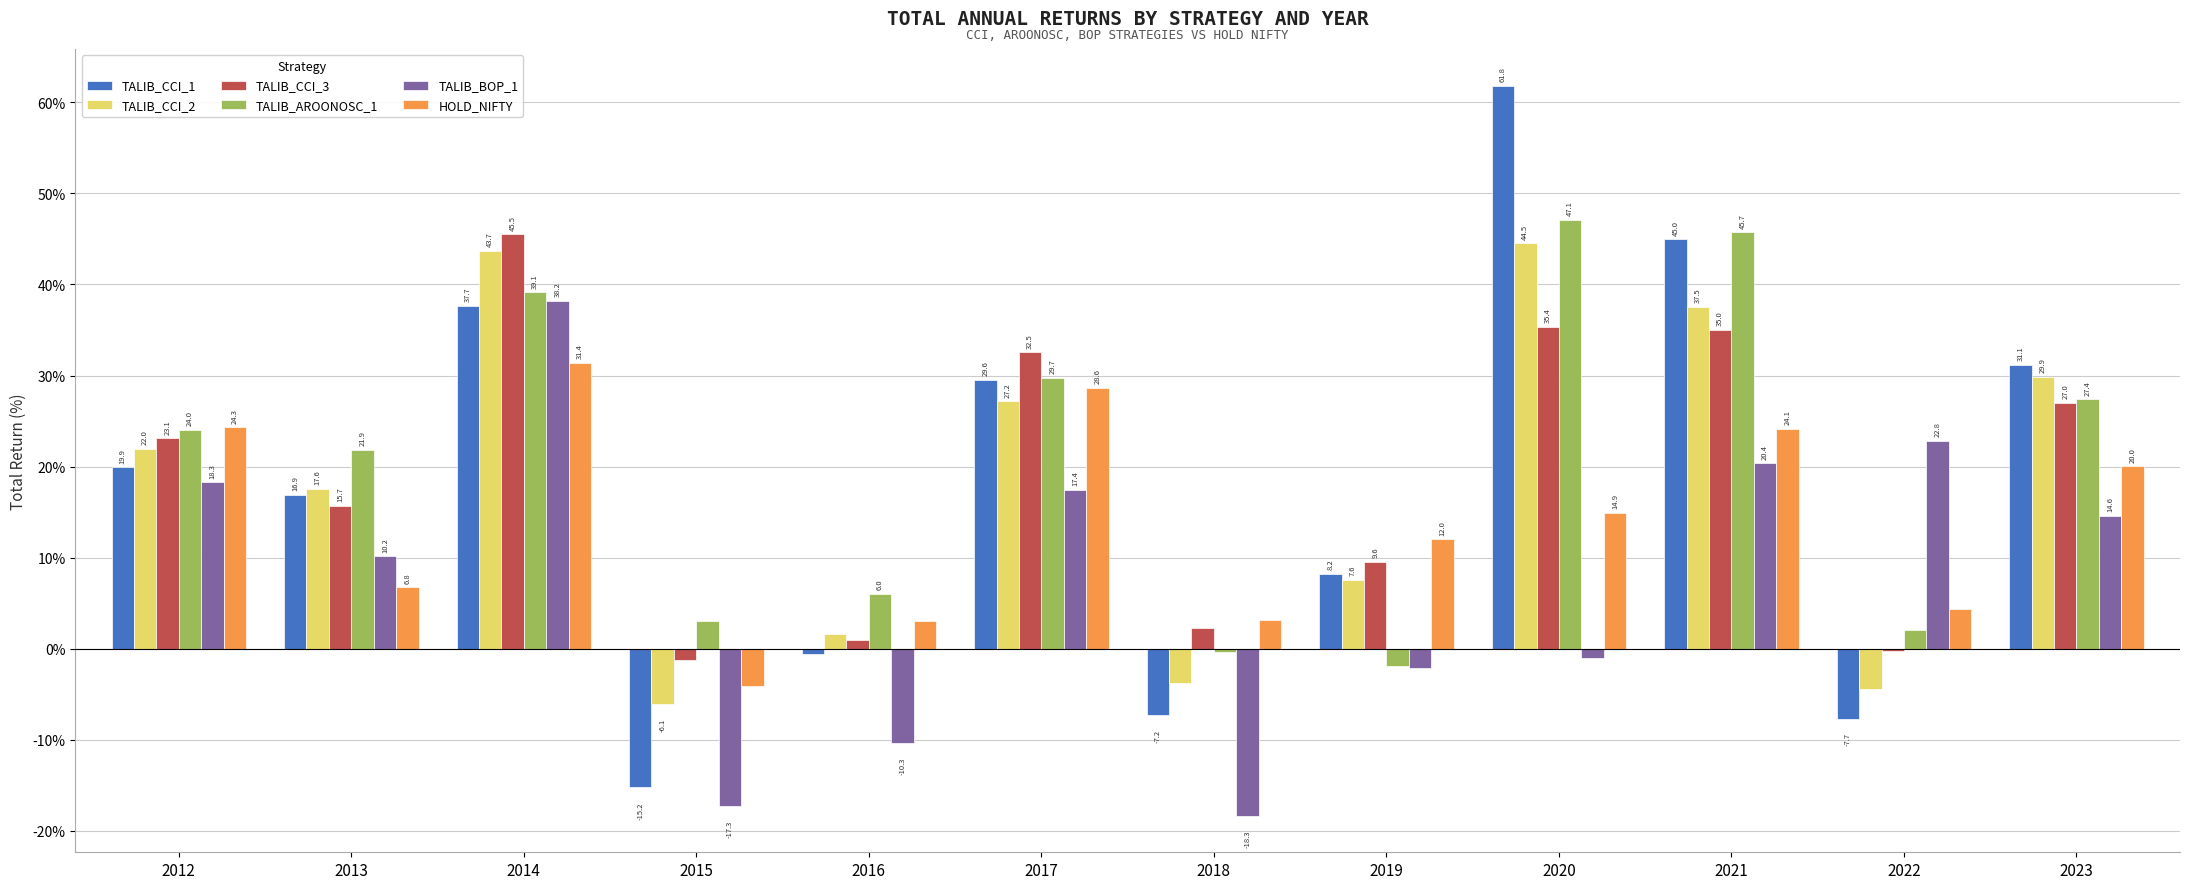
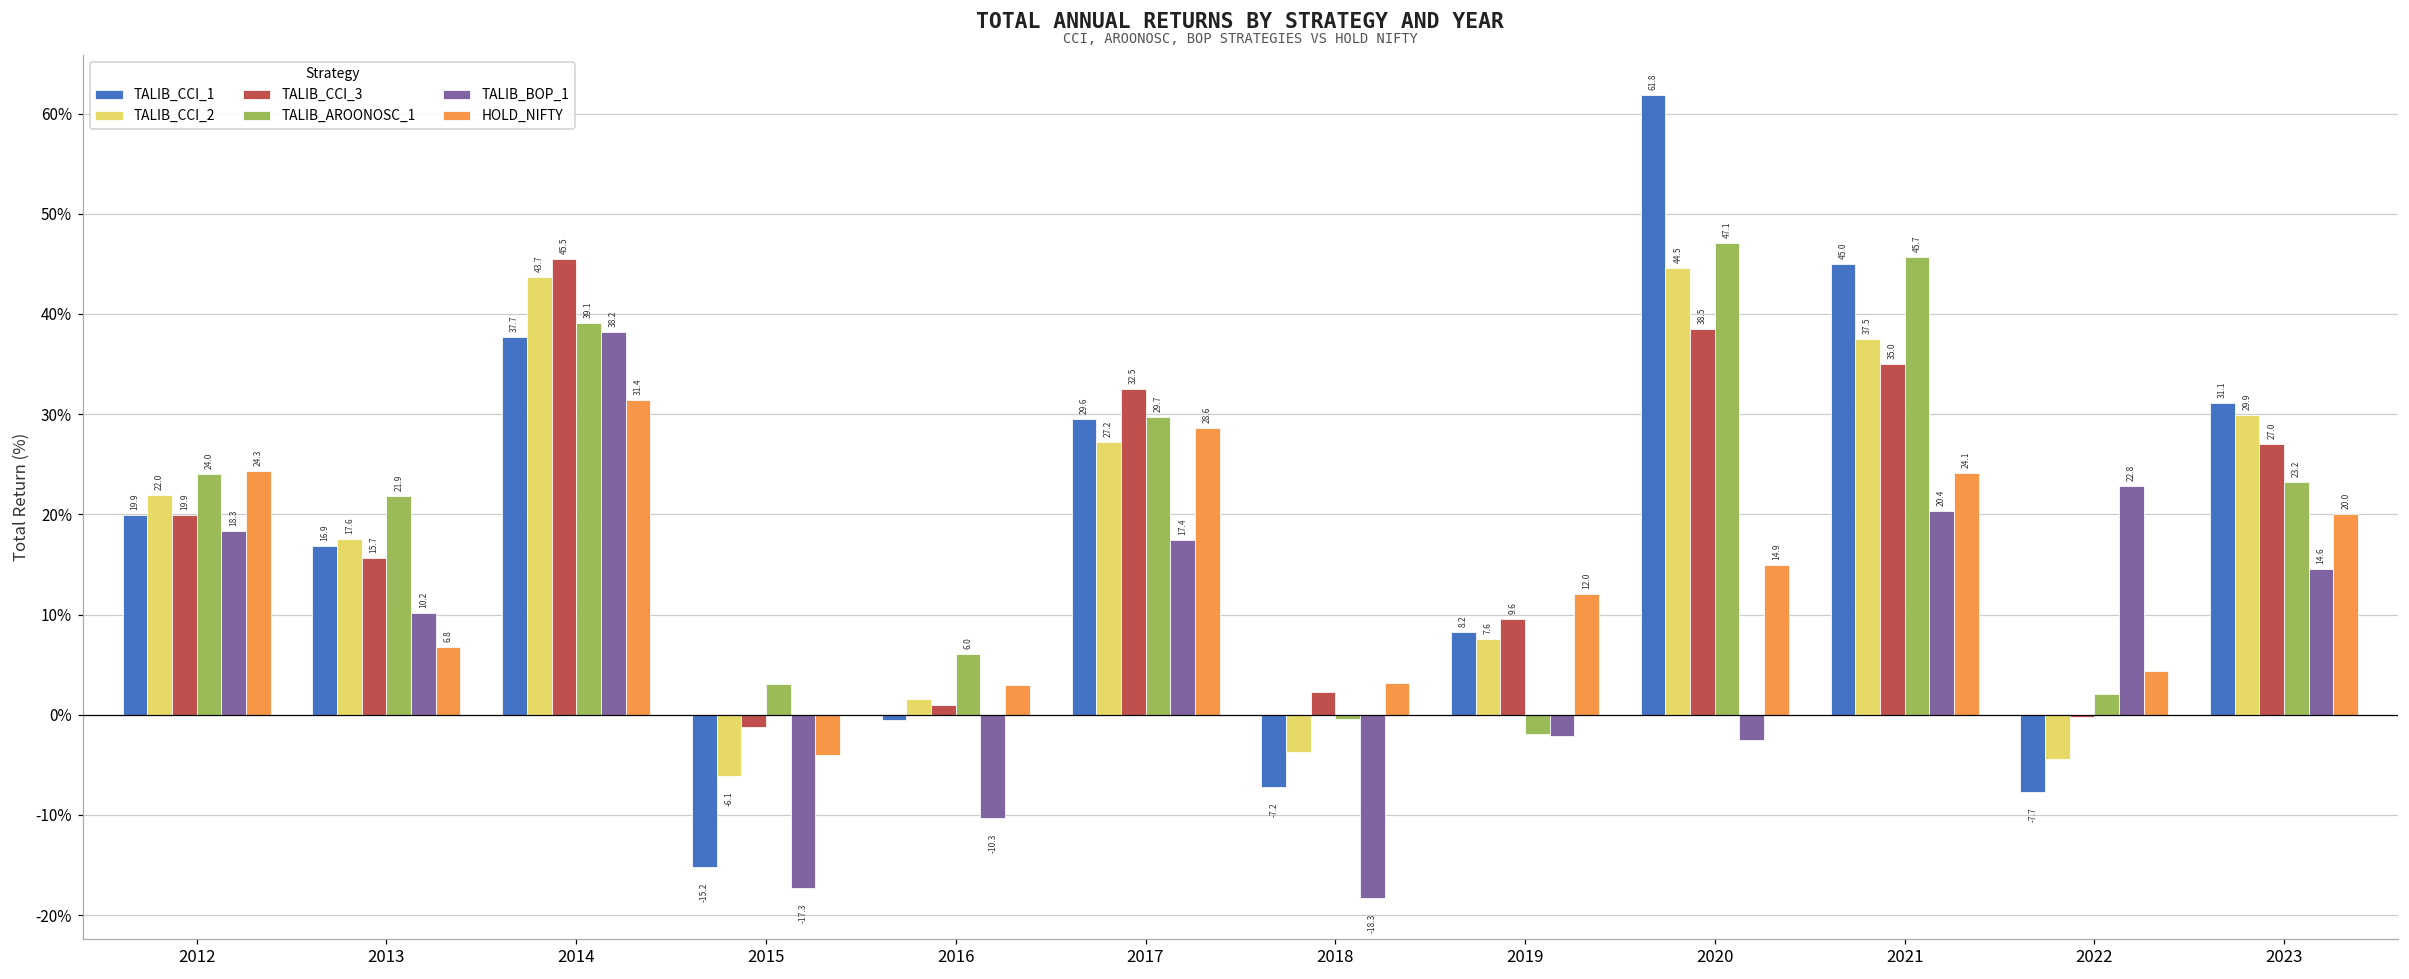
TALIB_CCI_3, 2012: 23.1 -> 19.9
TALIB_CCI_3, 2020: 35.4 -> 38.5
TALIB_BOP_1, 2020: -1% -> -3%
TALIB_AROONOSC_1, 2023: 27.4 -> 23.2
